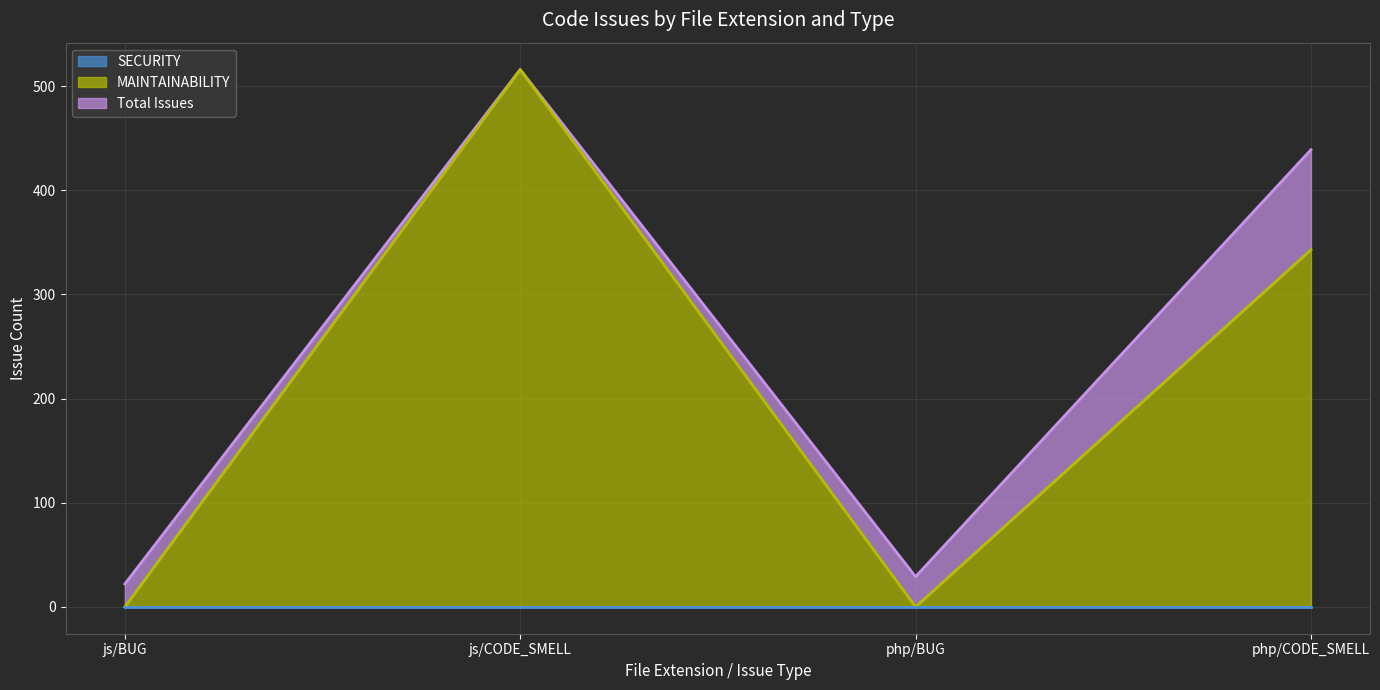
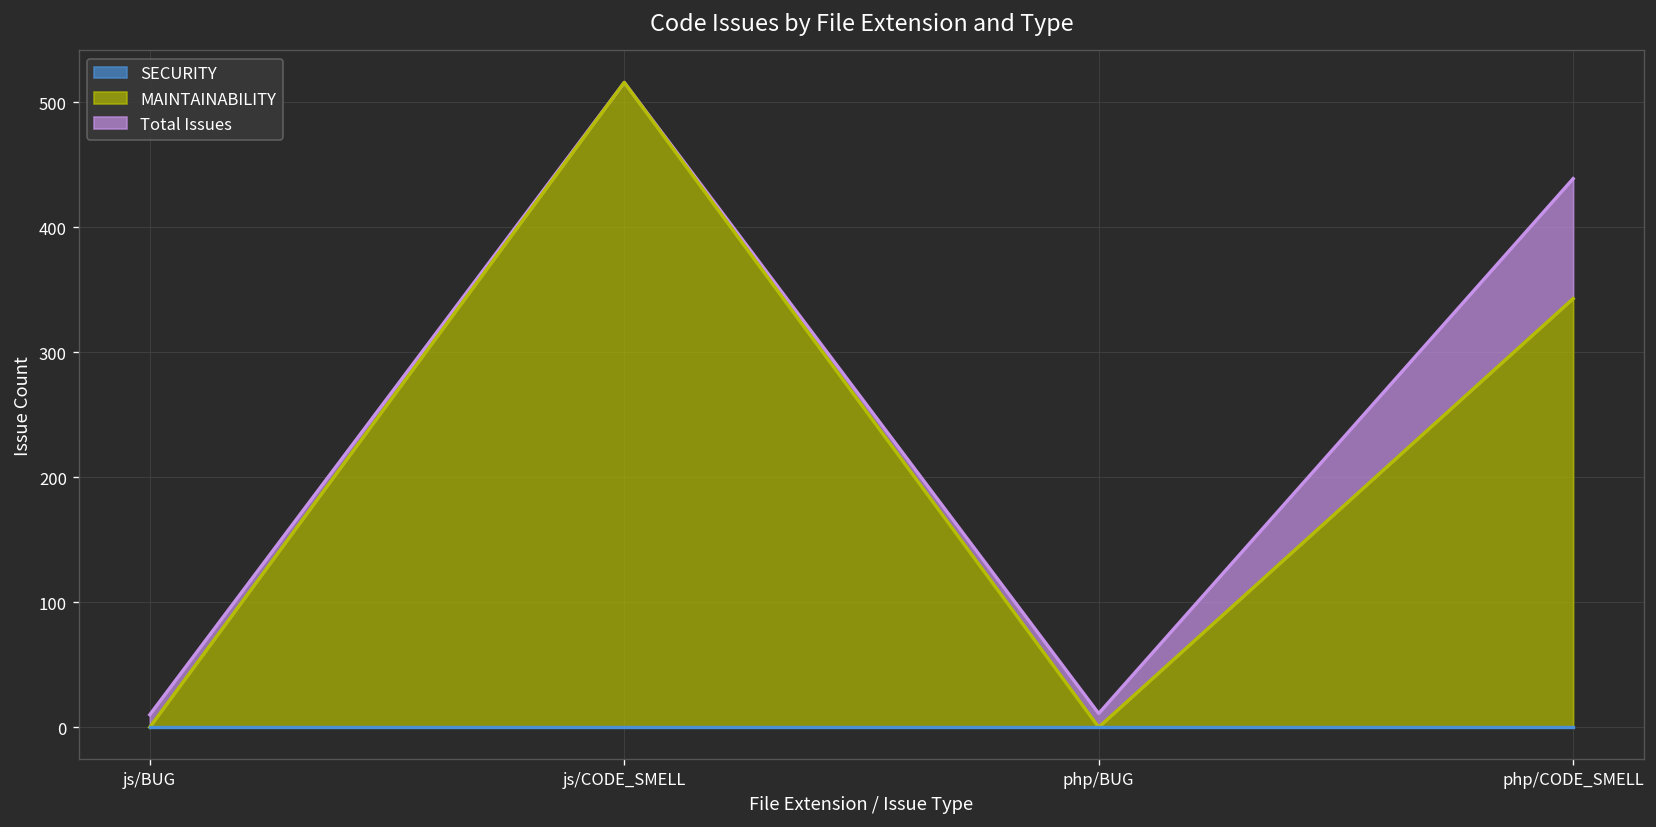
Total Issues, js/BUG: 22 -> 10
Total Issues, php/BUG: 29 -> 11
